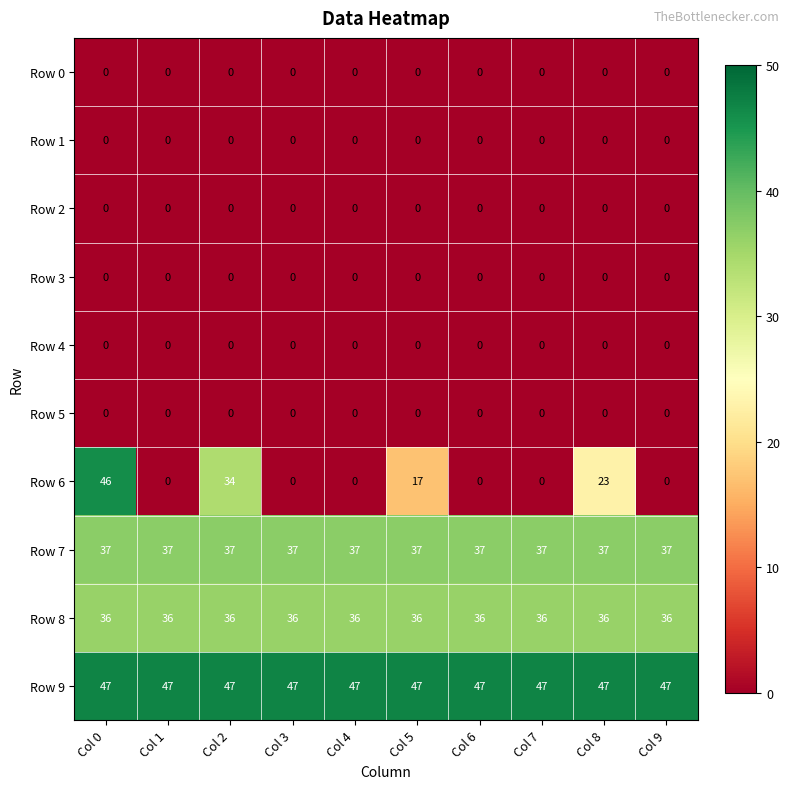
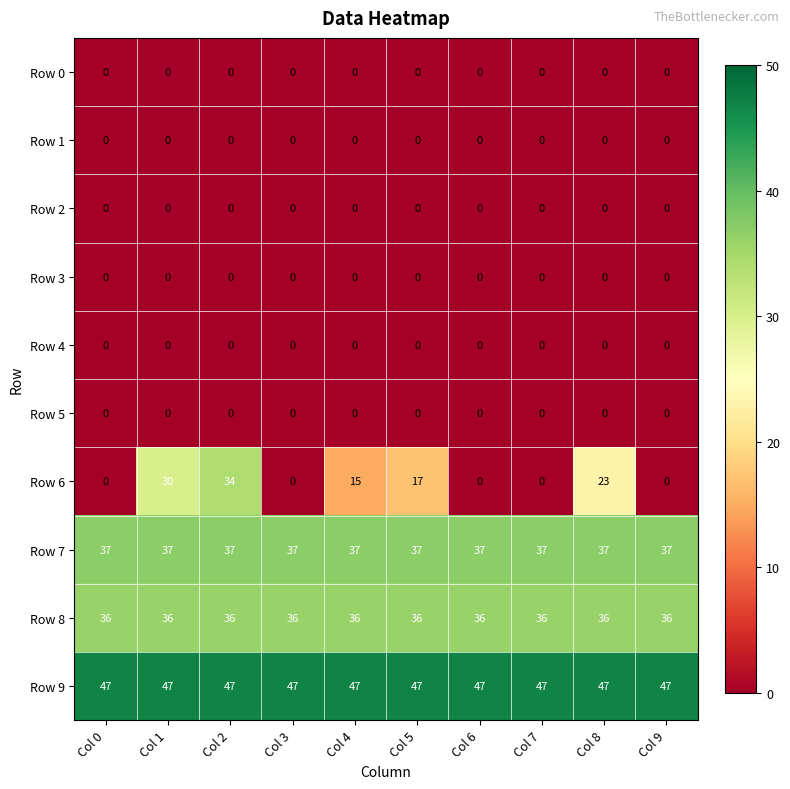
Row 6, Col 0: 46 -> 0
Row 6, Col 1: 0 -> 30
Row 6, Col 4: 0 -> 15
